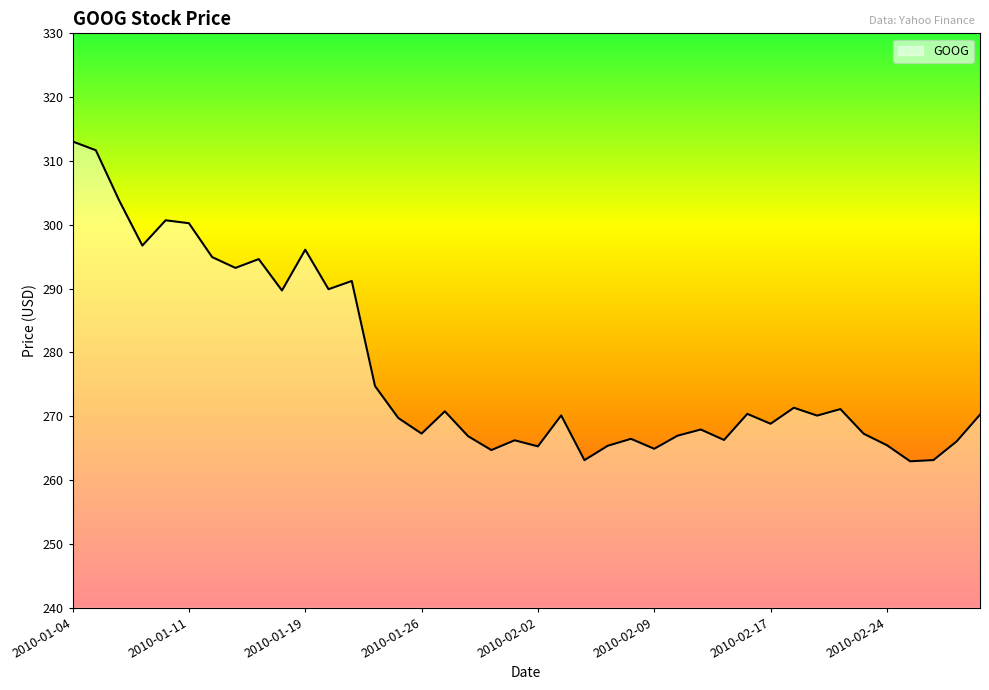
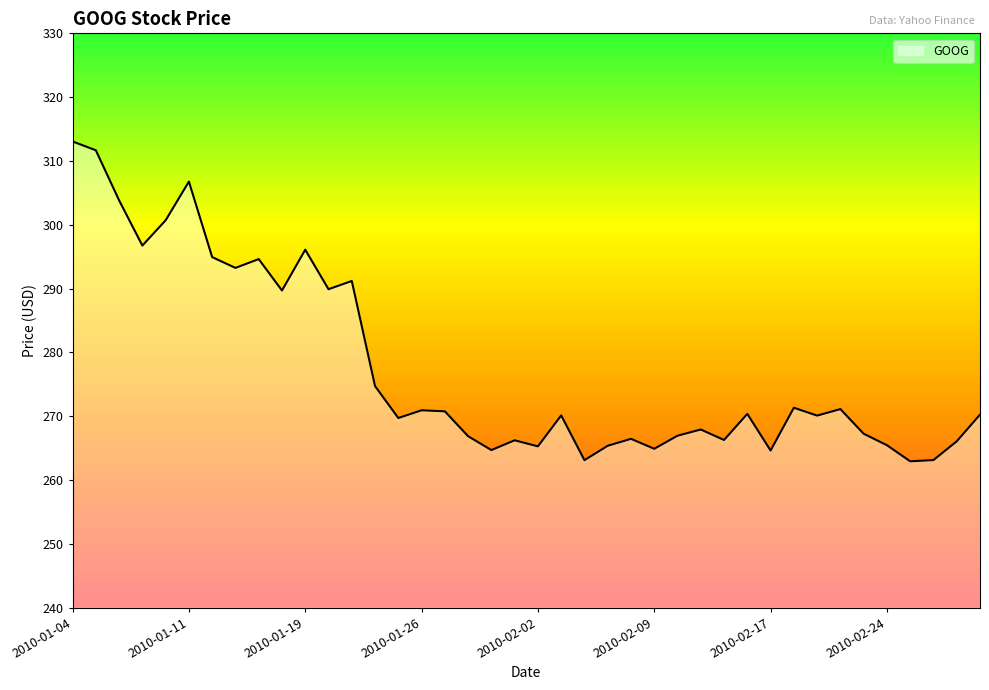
2010-01-11: 300 -> 307
2010-01-26: 267 -> 271
2010-02-17: 269 -> 265
